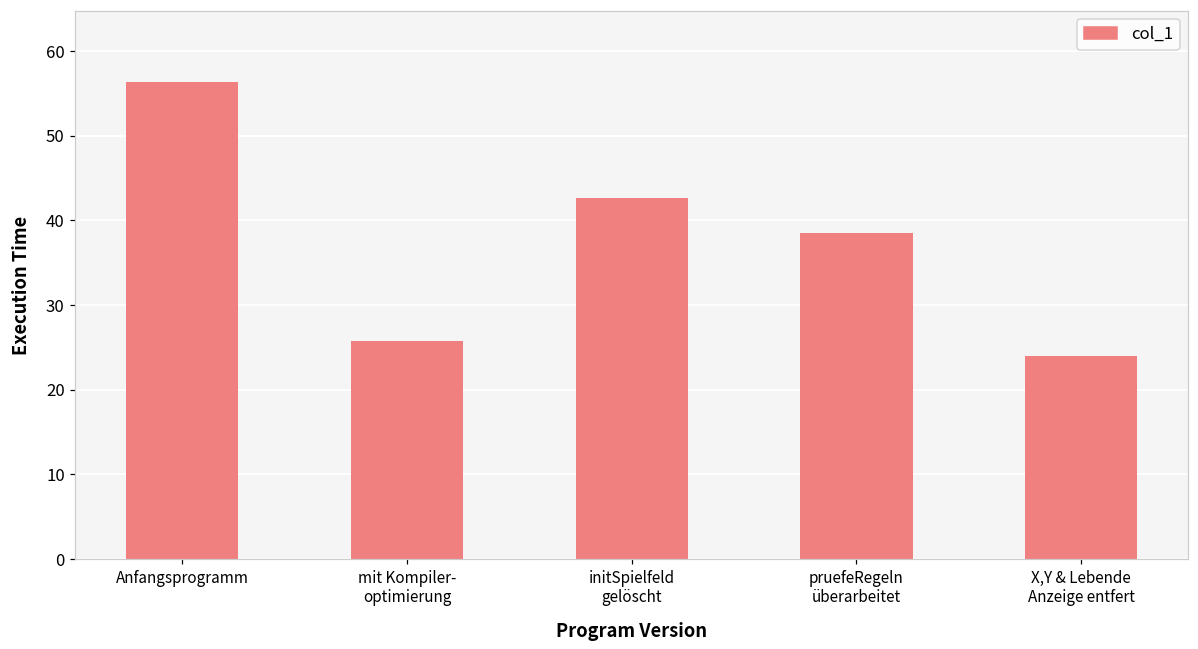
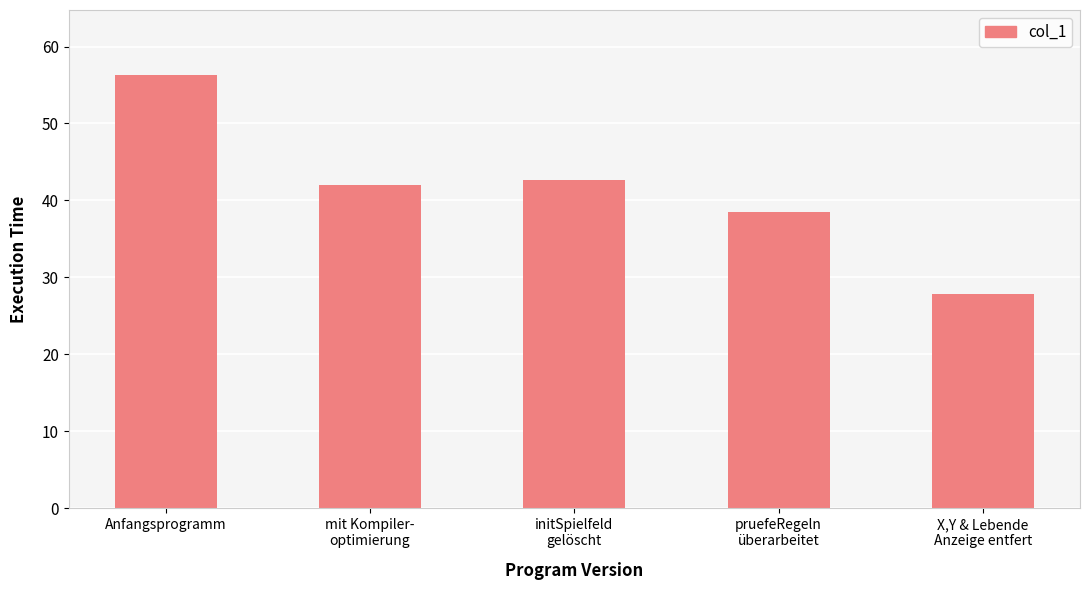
mit Kompiler- optimierung: 26 -> 42
X,Y & Lebende Anzeige entfert: 24 -> 28
